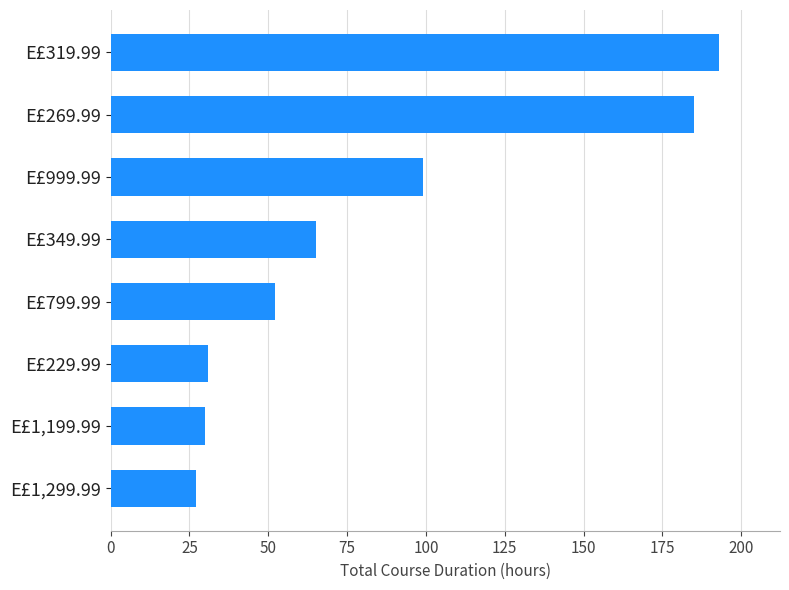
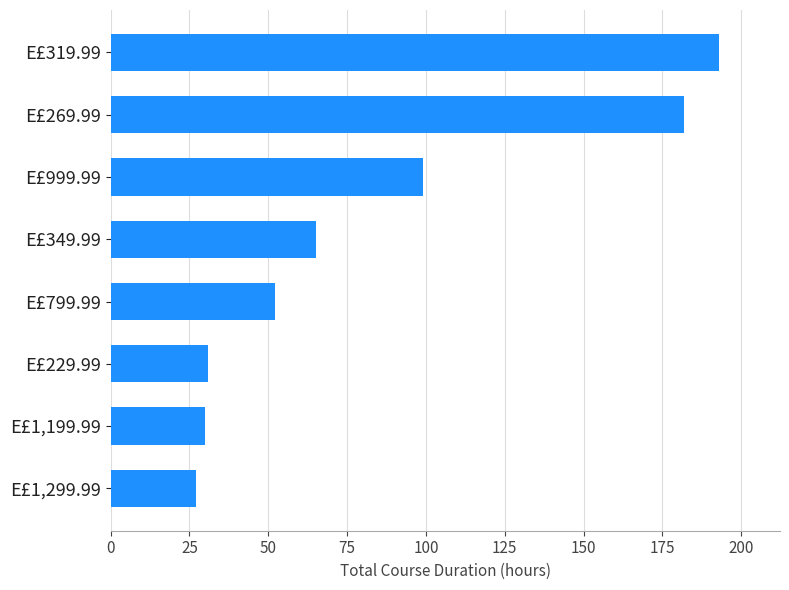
E£269.99: 185 -> 182
